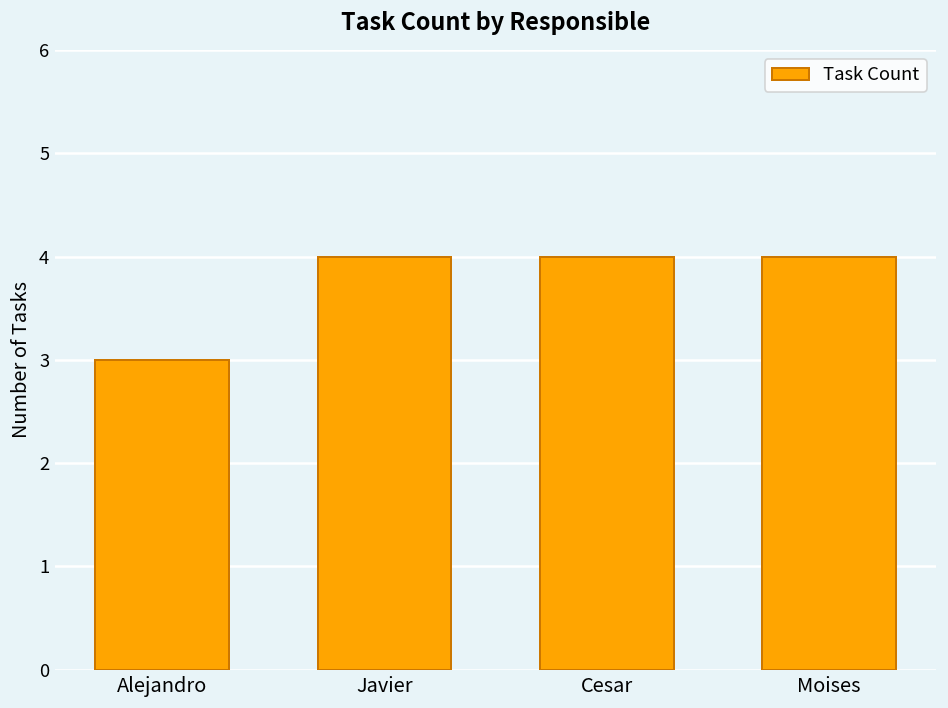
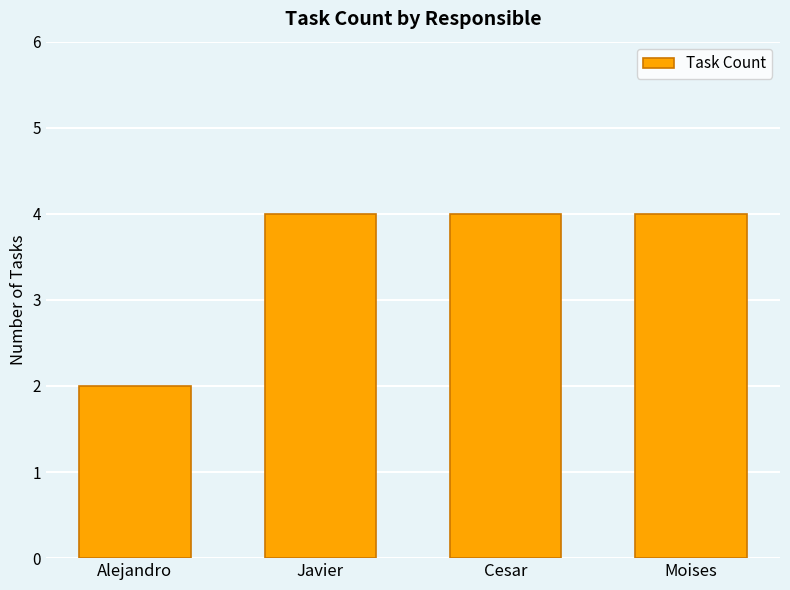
Alejandro: 3 -> 2
